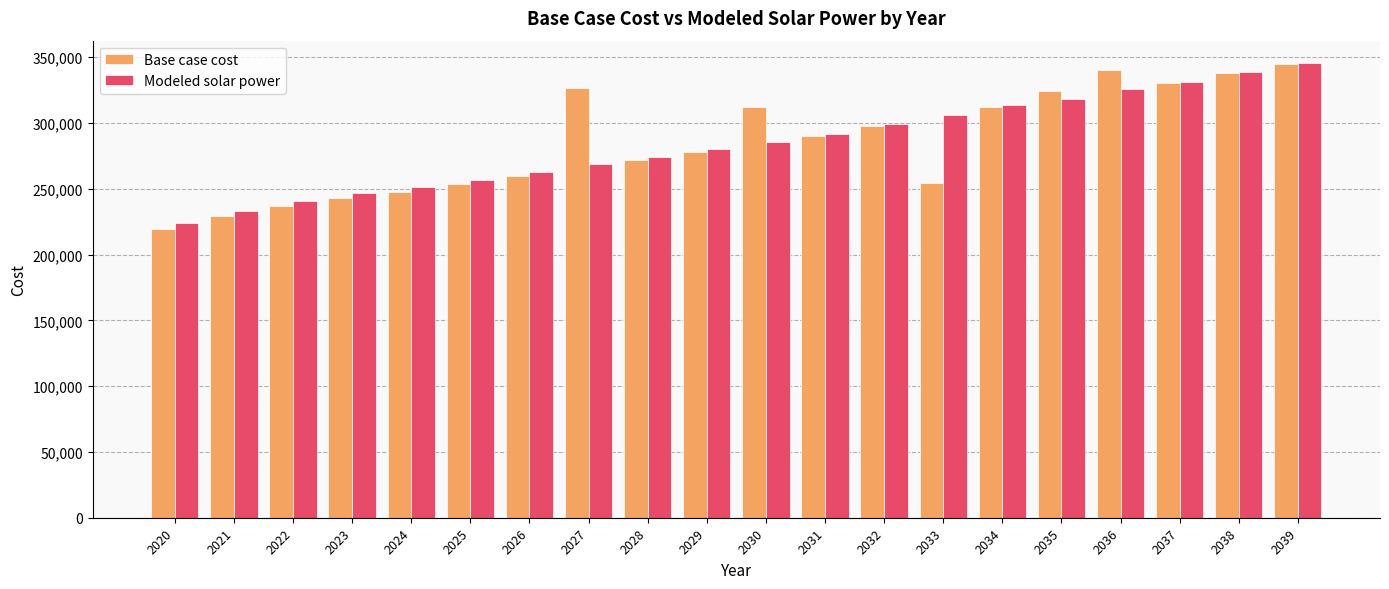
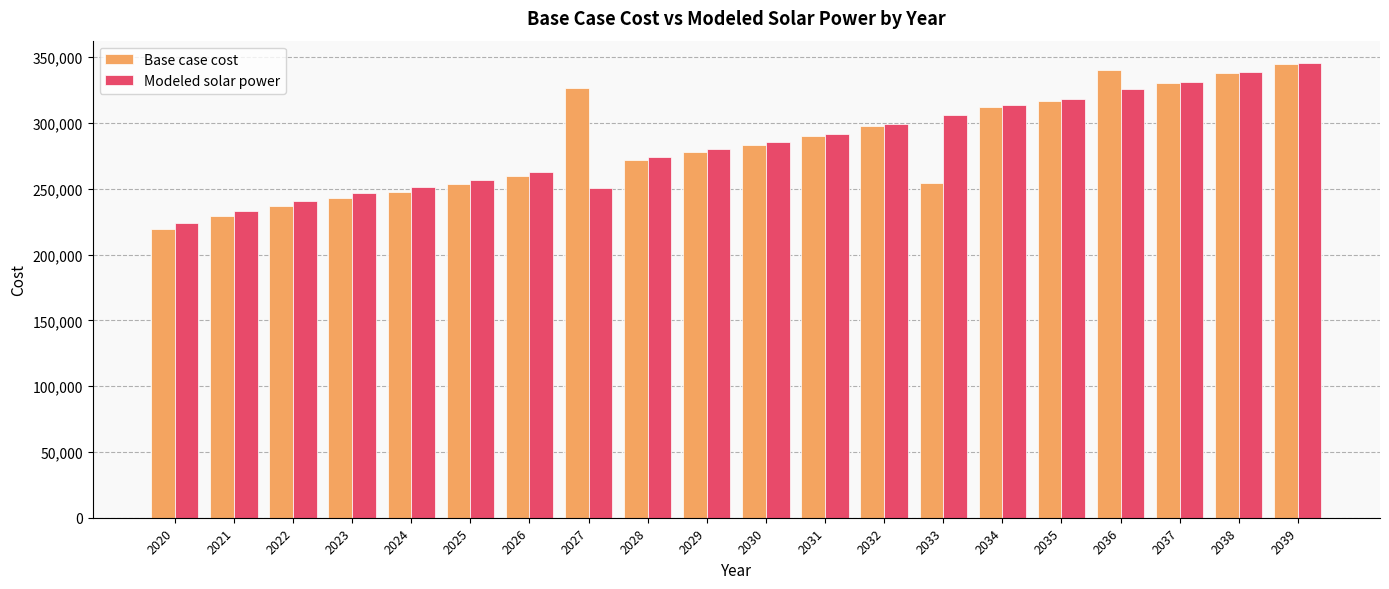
Modeled solar power, 2027: 269,000 -> 250,000
Base case cost, 2030: 312,000 -> 283,000
Base case cost, 2035: 324,000 -> 317,000
